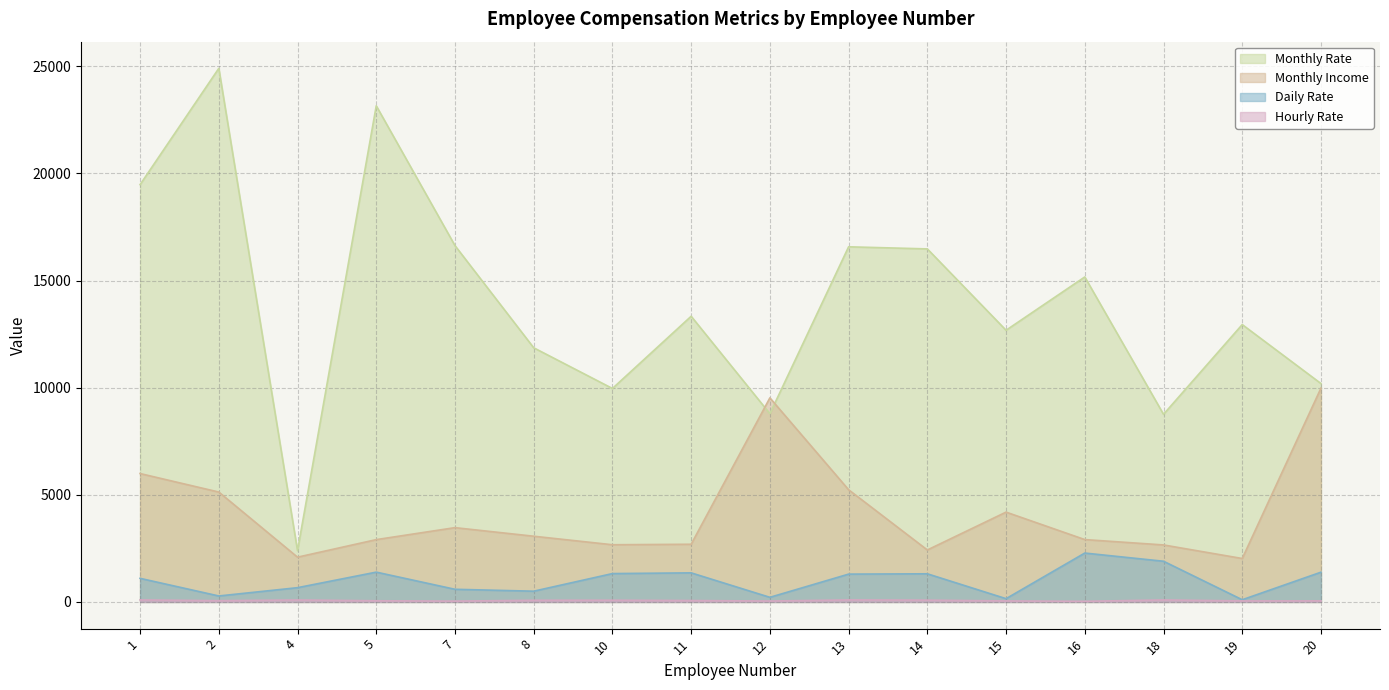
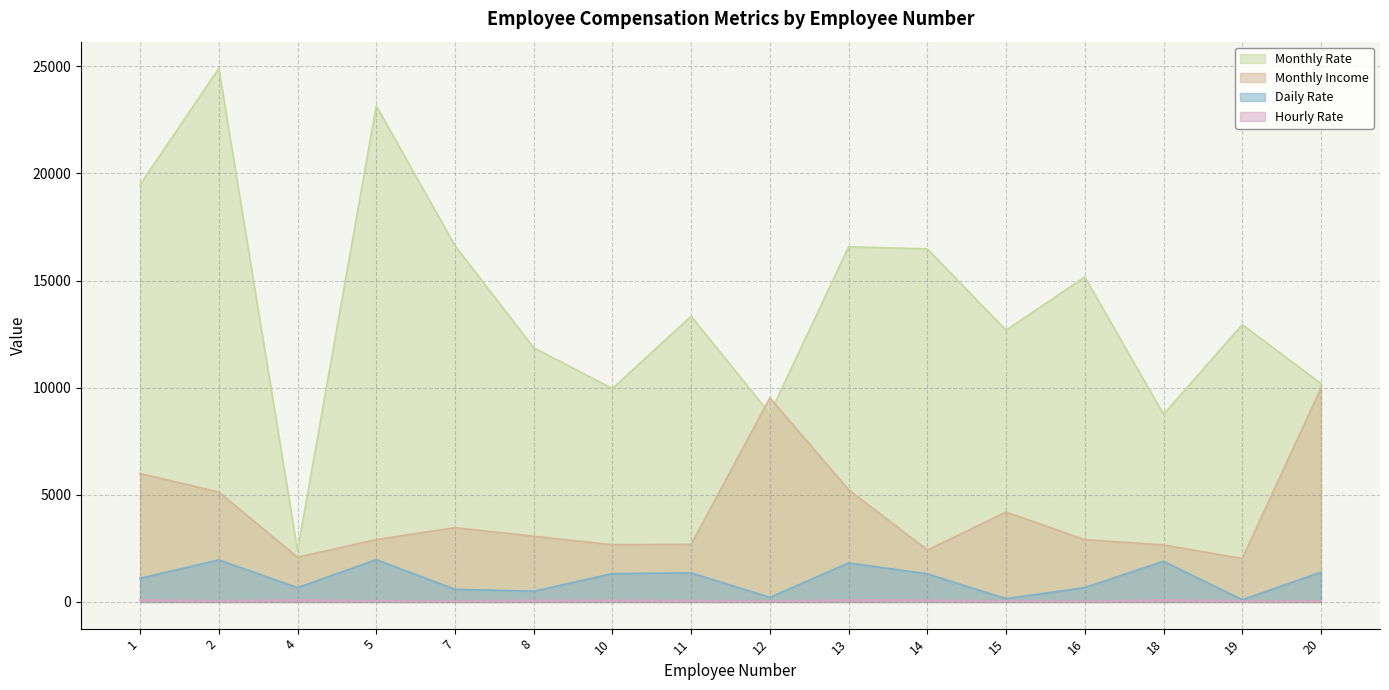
Daily Rate, 2: 300 -> 2000
Daily Rate, 5: 1400 -> 2000
Daily Rate, 13: 1300 -> 1800
Daily Rate, 16: 2300 -> 700
